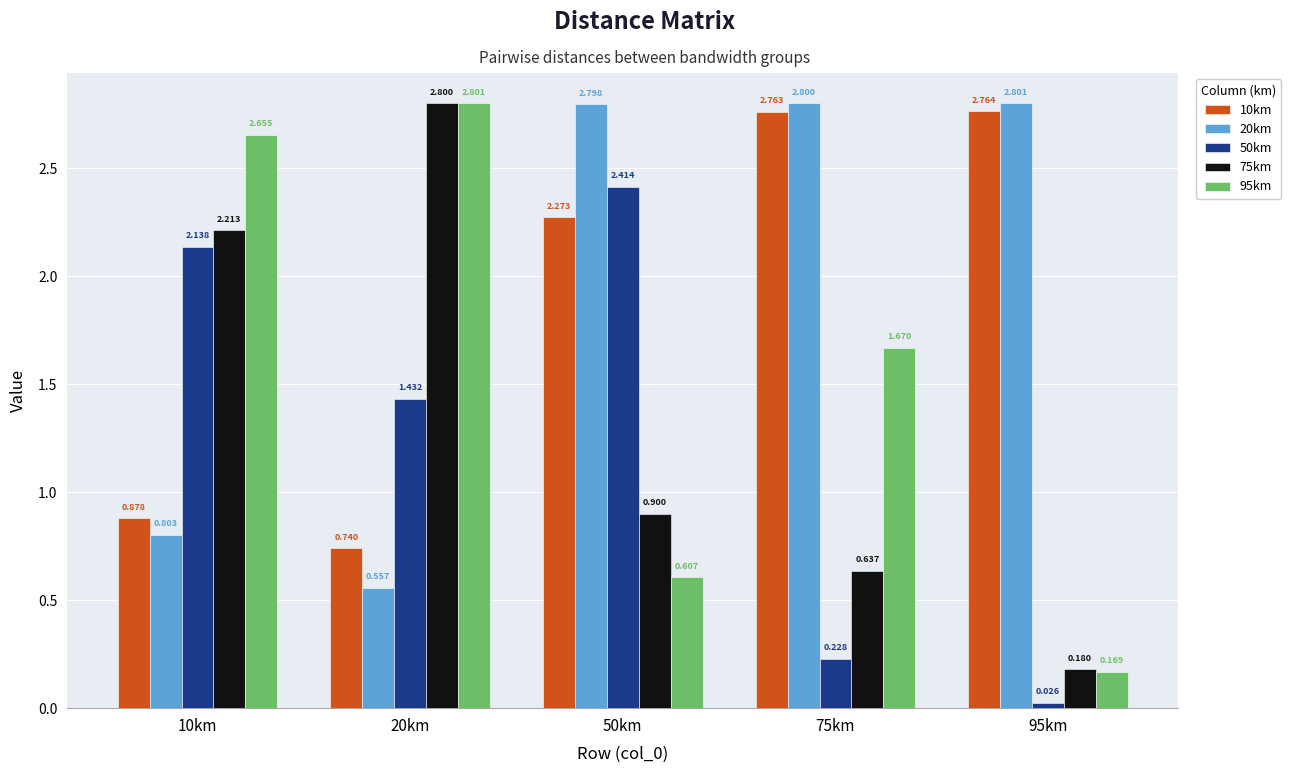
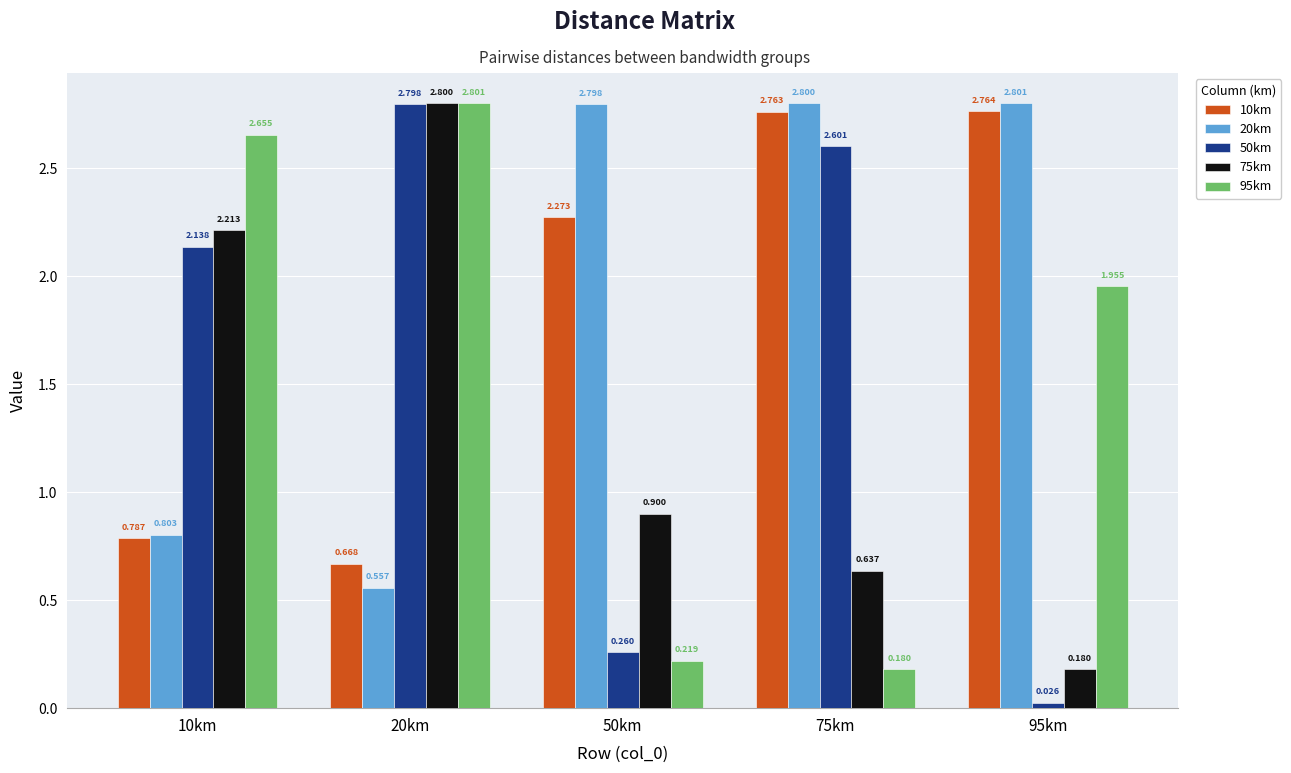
10km, 10km: 0.878 -> 0.787
10km, 20km: 0.740 -> 0.668
50km, 20km: 1.432 -> 2.798
50km, 50km: 2.414 -> 0.260
95km, 50km: 0.607 -> 0.219
50km, 75km: 0.228 -> 2.601
95km, 75km: 1.670 -> 0.180
95km, 95km: 0.169 -> 1.955
